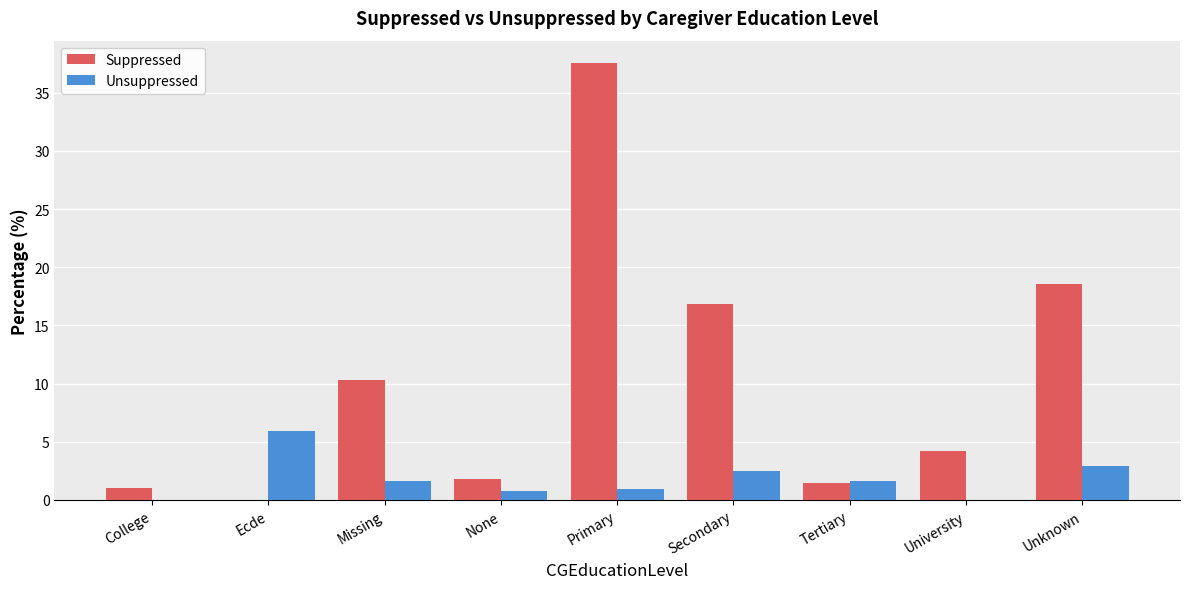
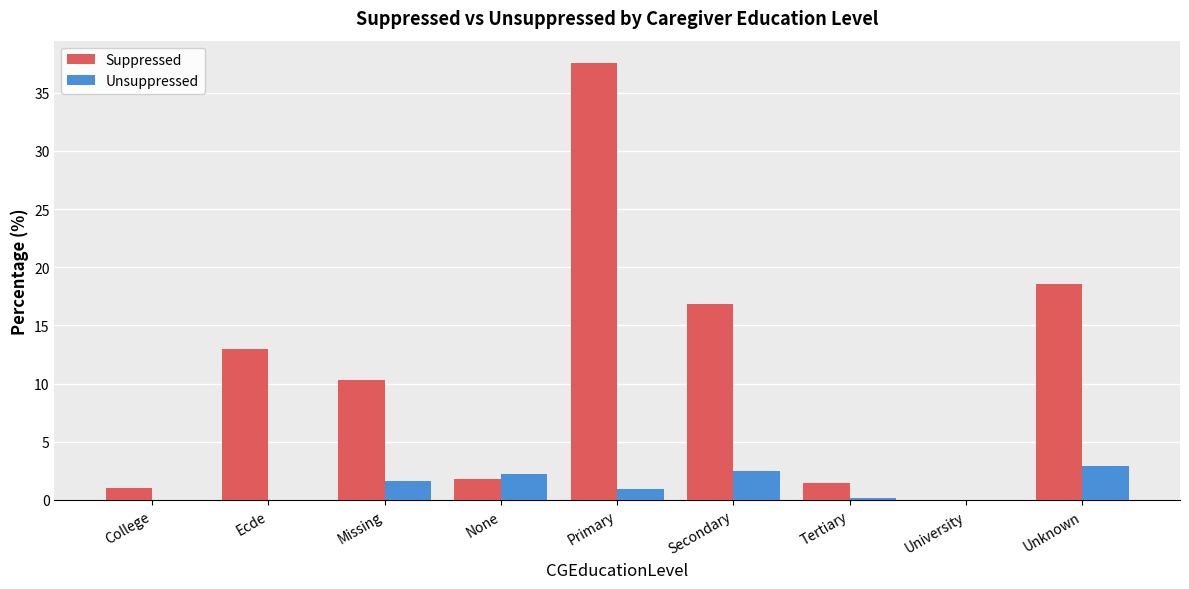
Suppressed, Ecde: 0.0 -> 13.0
Unsuppressed, Ecde: 5.9 -> 0.0
Unsuppressed, None: 0.8 -> 2.3
Unsuppressed, Tertiary: 1.6 -> 0.2
Suppressed, University: 4.2 -> 0.0
